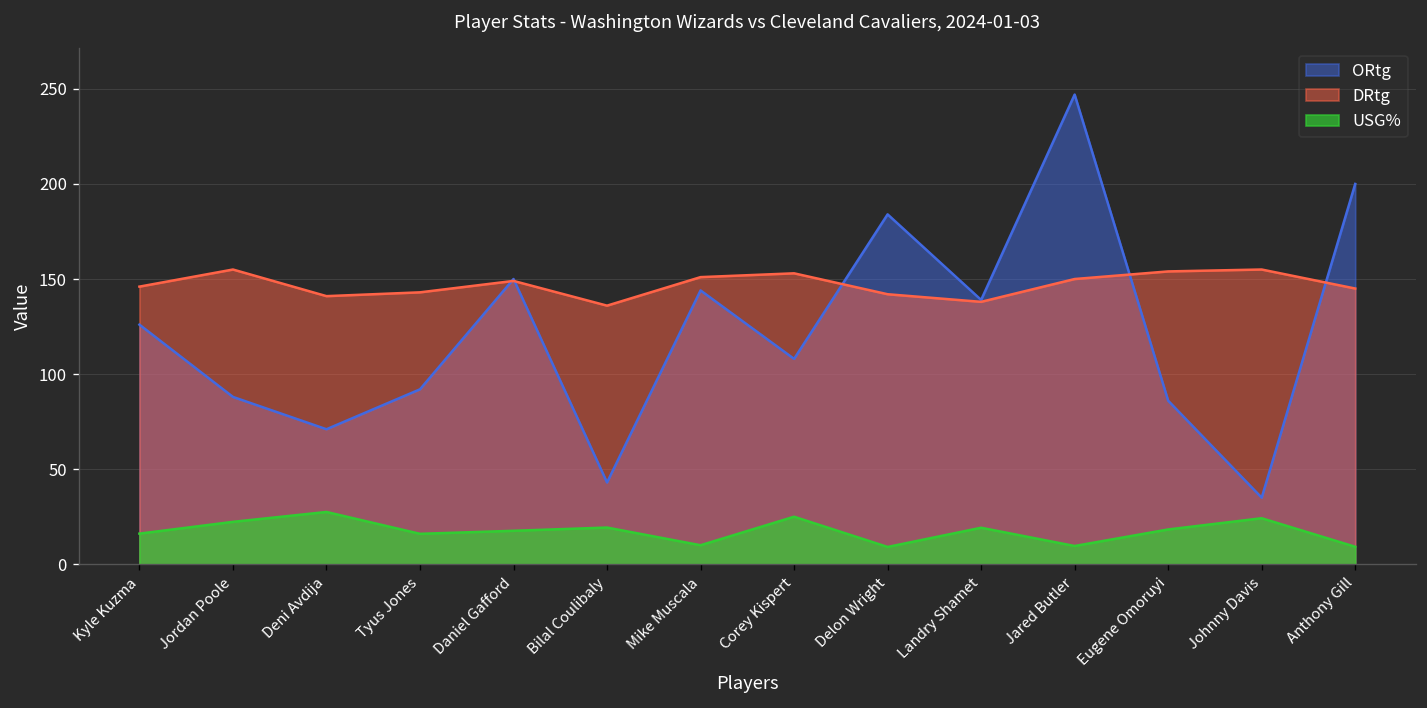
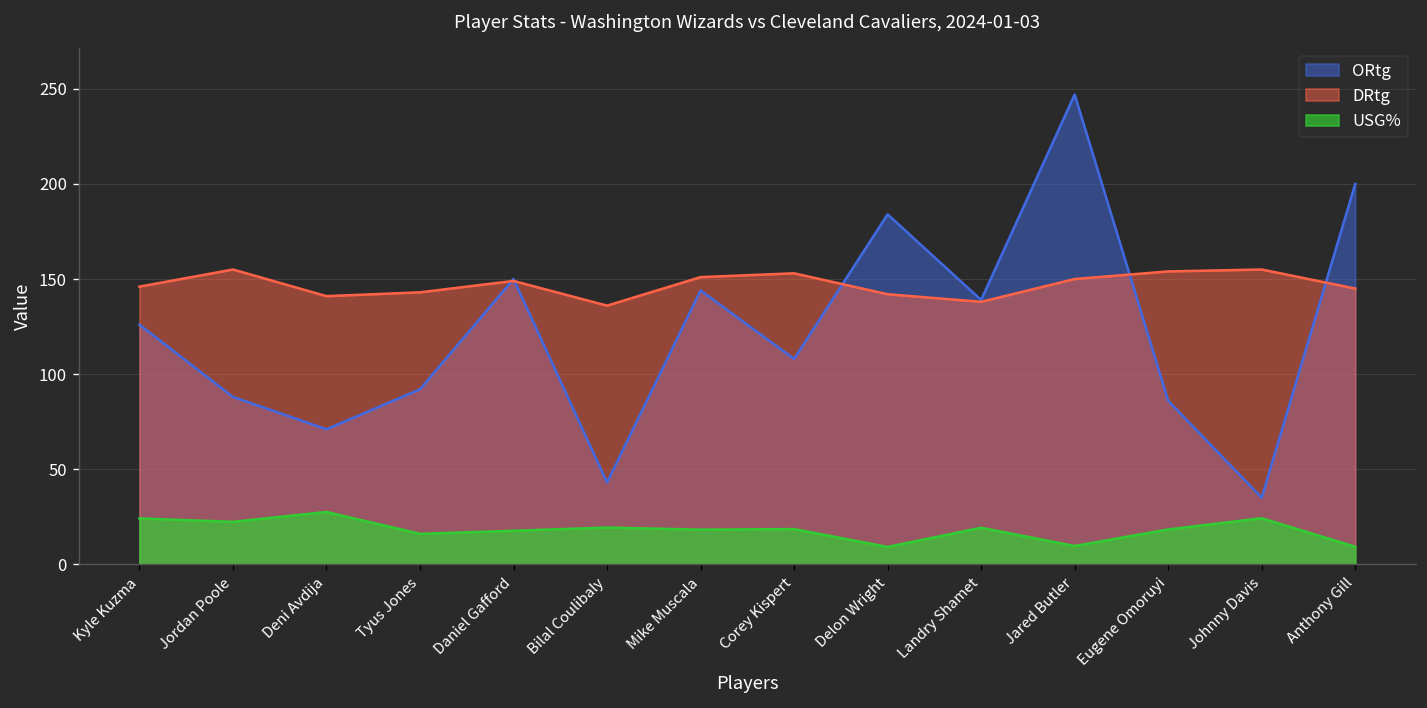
USG%, Kyle Kuzma: 16 -> 24
USG%, Mike Muscala: 10 -> 18
USG%, Corey Kispert: 25 -> 19
